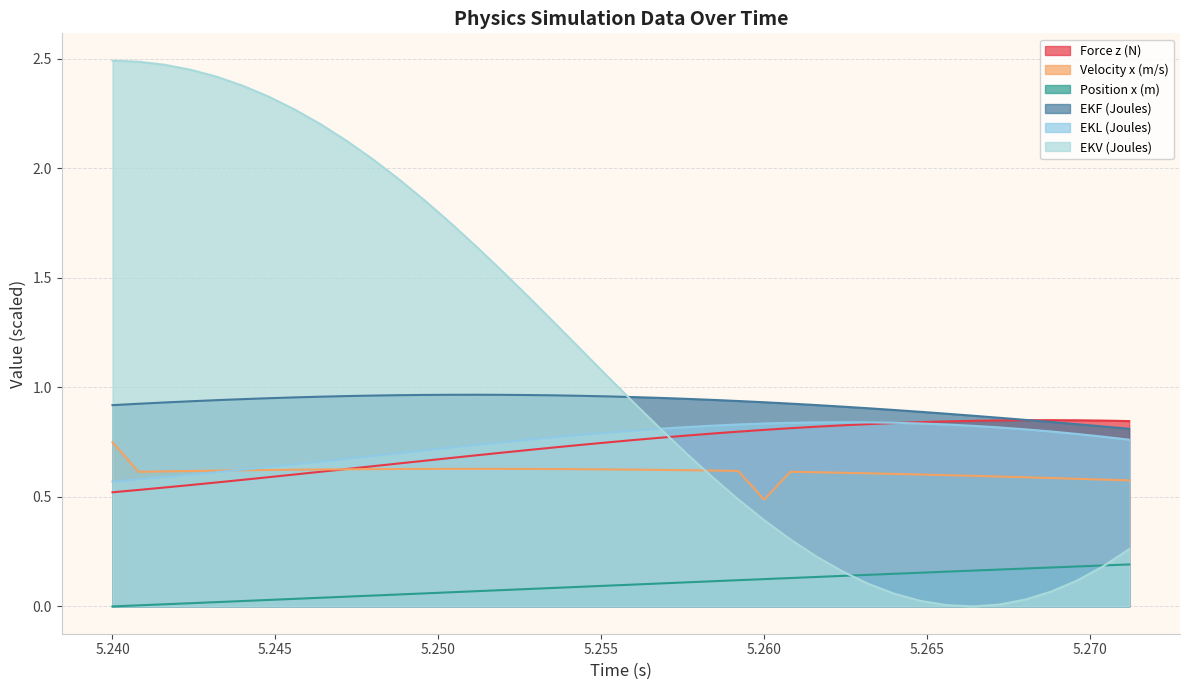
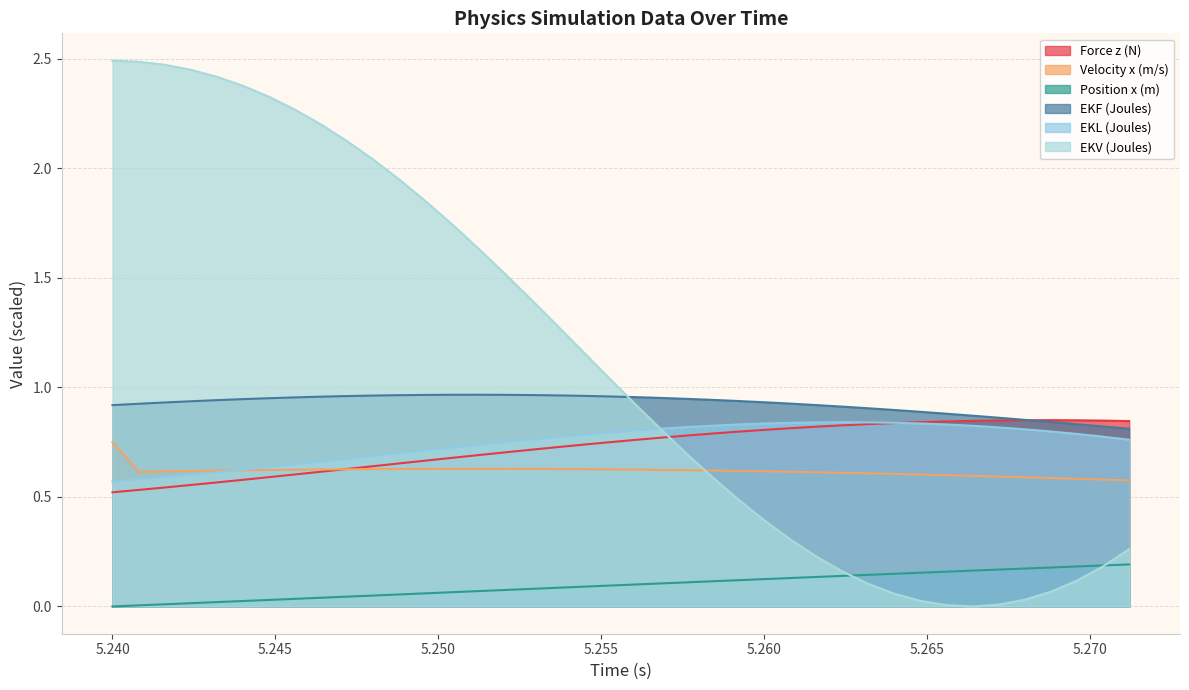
Velocity x (m/s), 5.260: 0.49 -> 0.62
